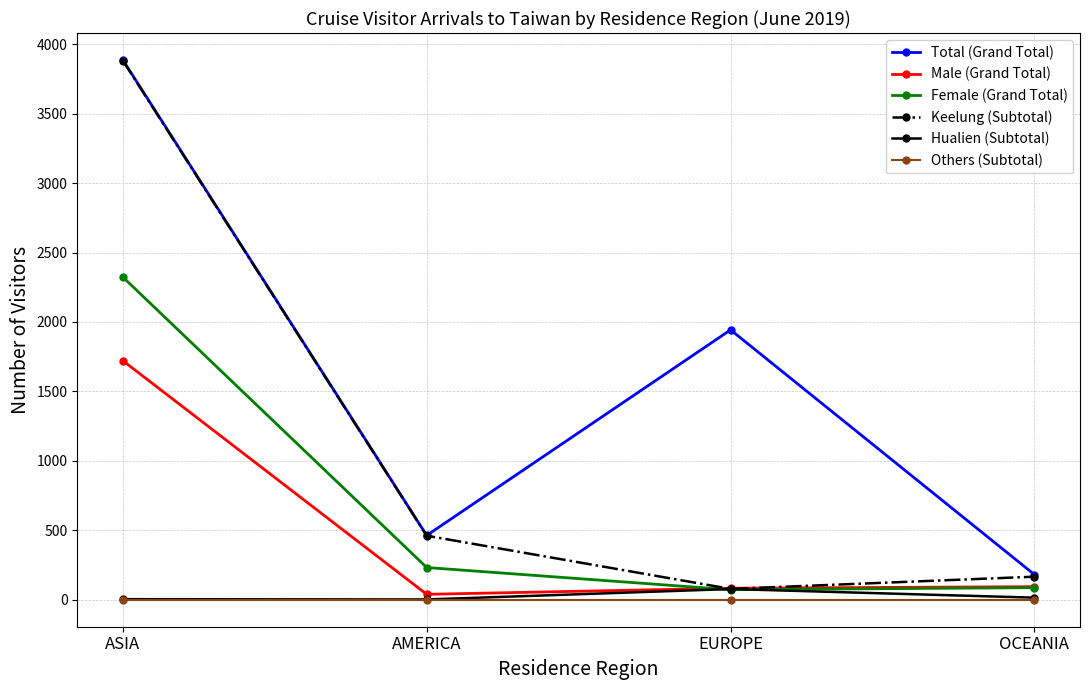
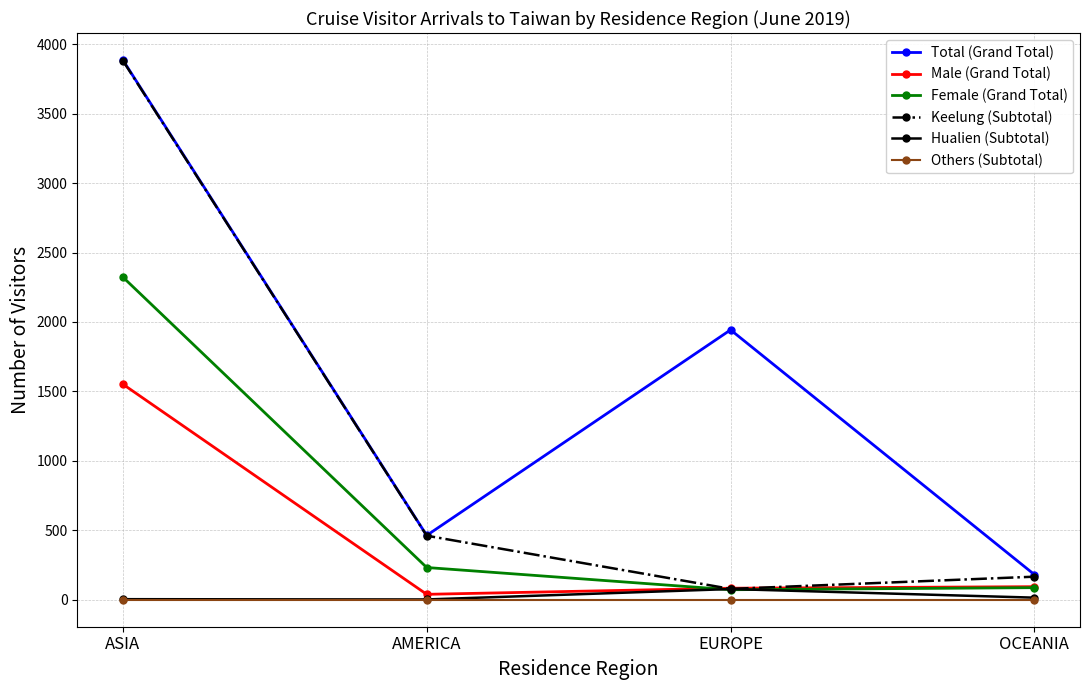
Male (Grand Total), ASIA: 1720 -> 1550
